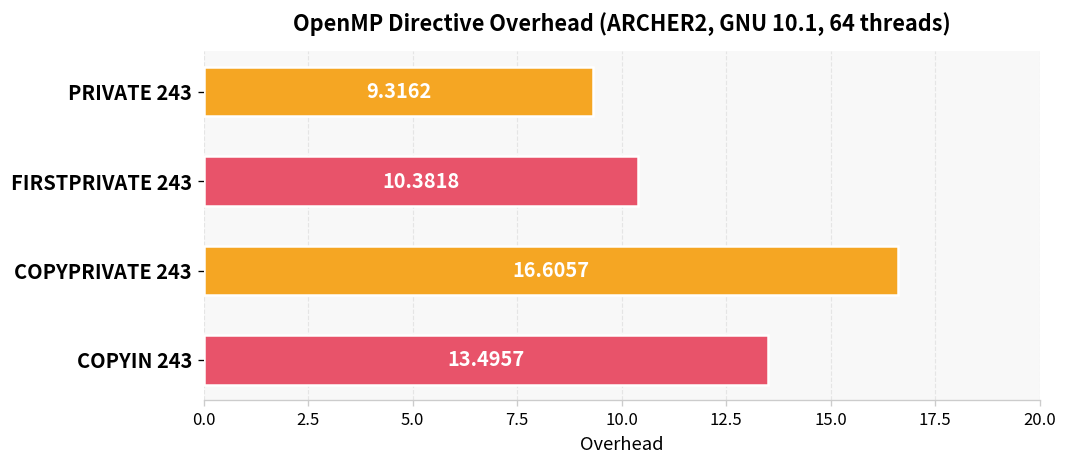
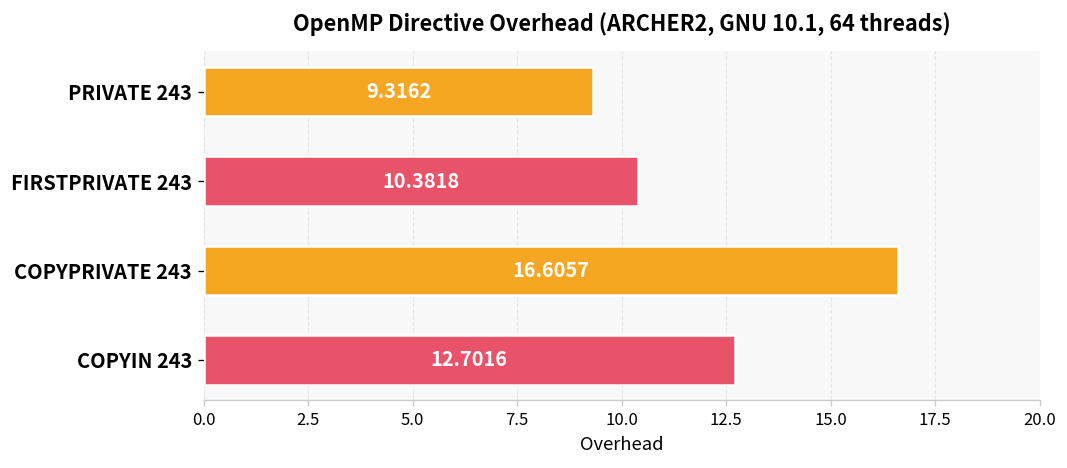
COPYIN 243: 13.4957 -> 12.7016
